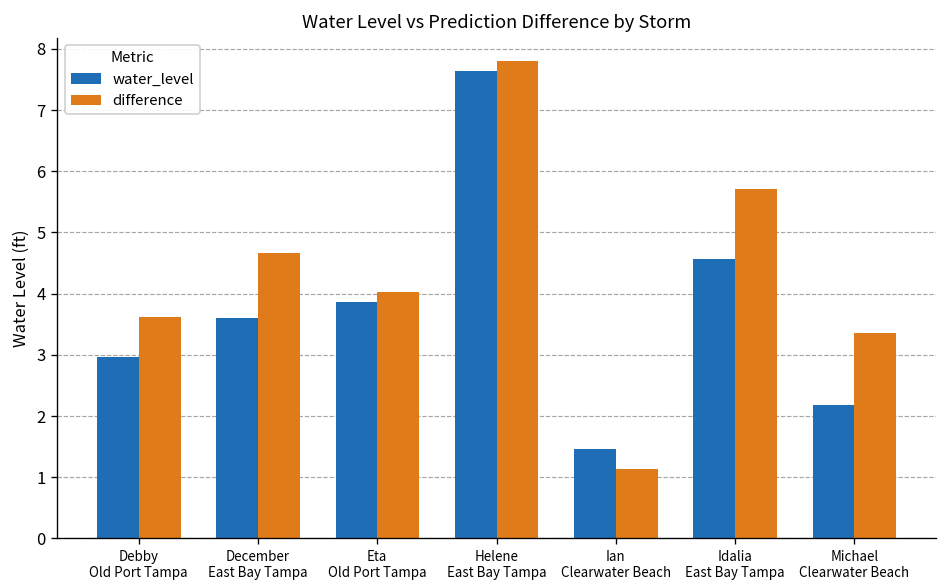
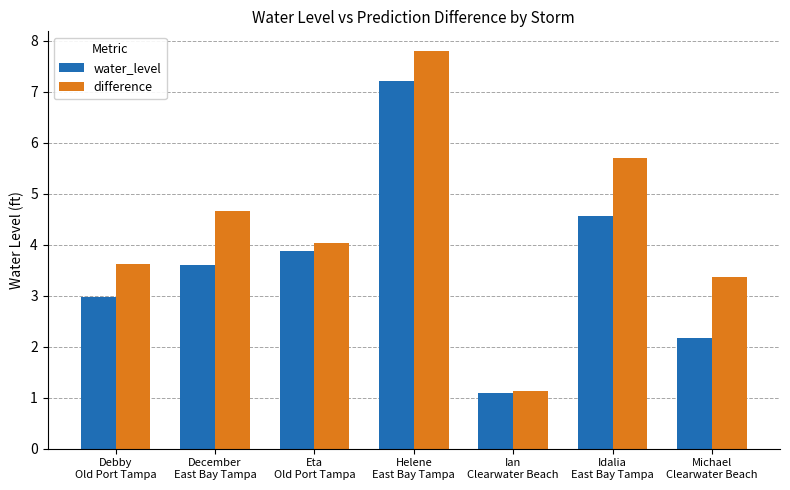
water_level, Helene East Bay Tampa: 7.6 -> 7.2
water_level, Ian Clearwater Beach: 1.5 -> 1.1
